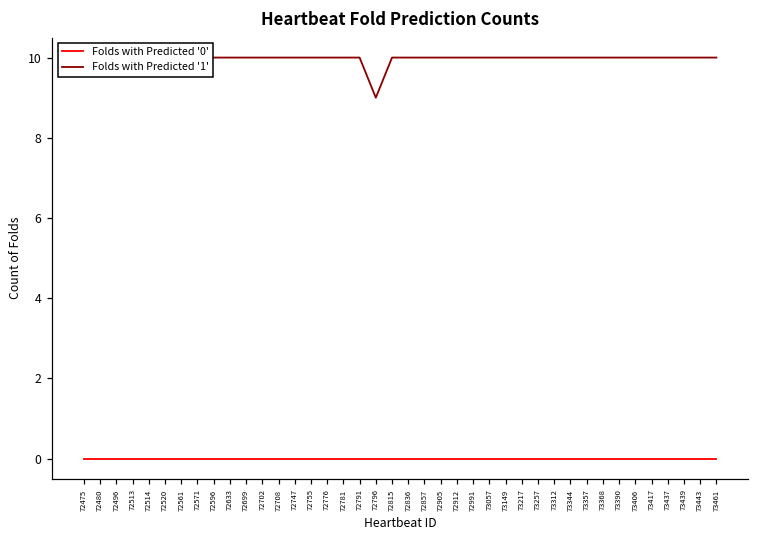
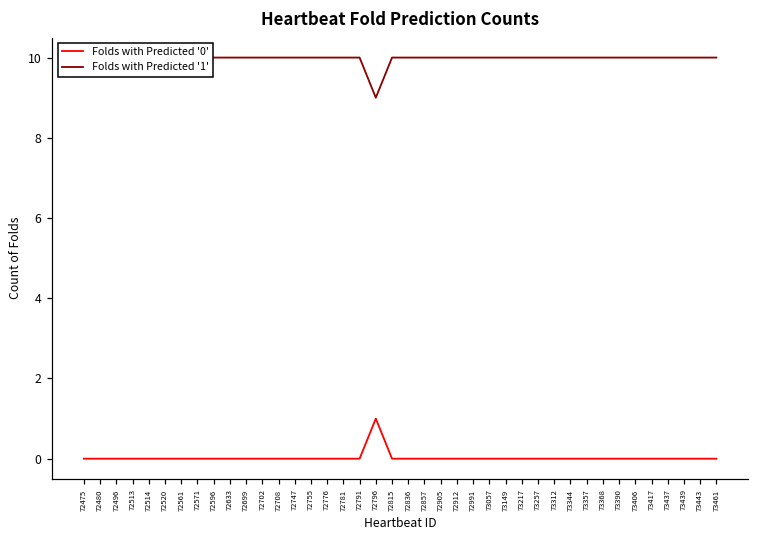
Folds with Predicted '0', 72796: 0 -> 1
